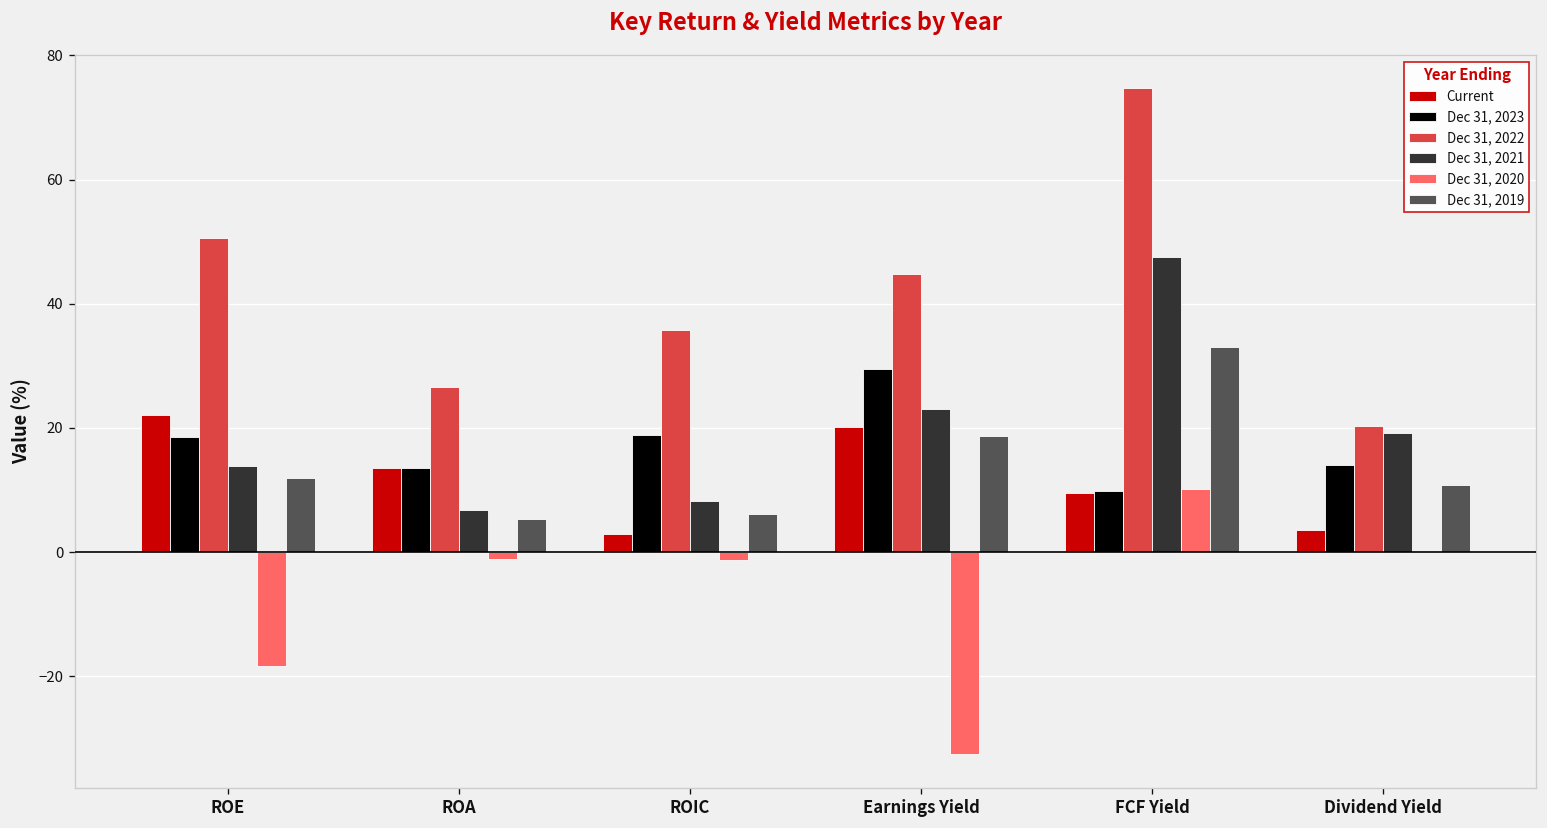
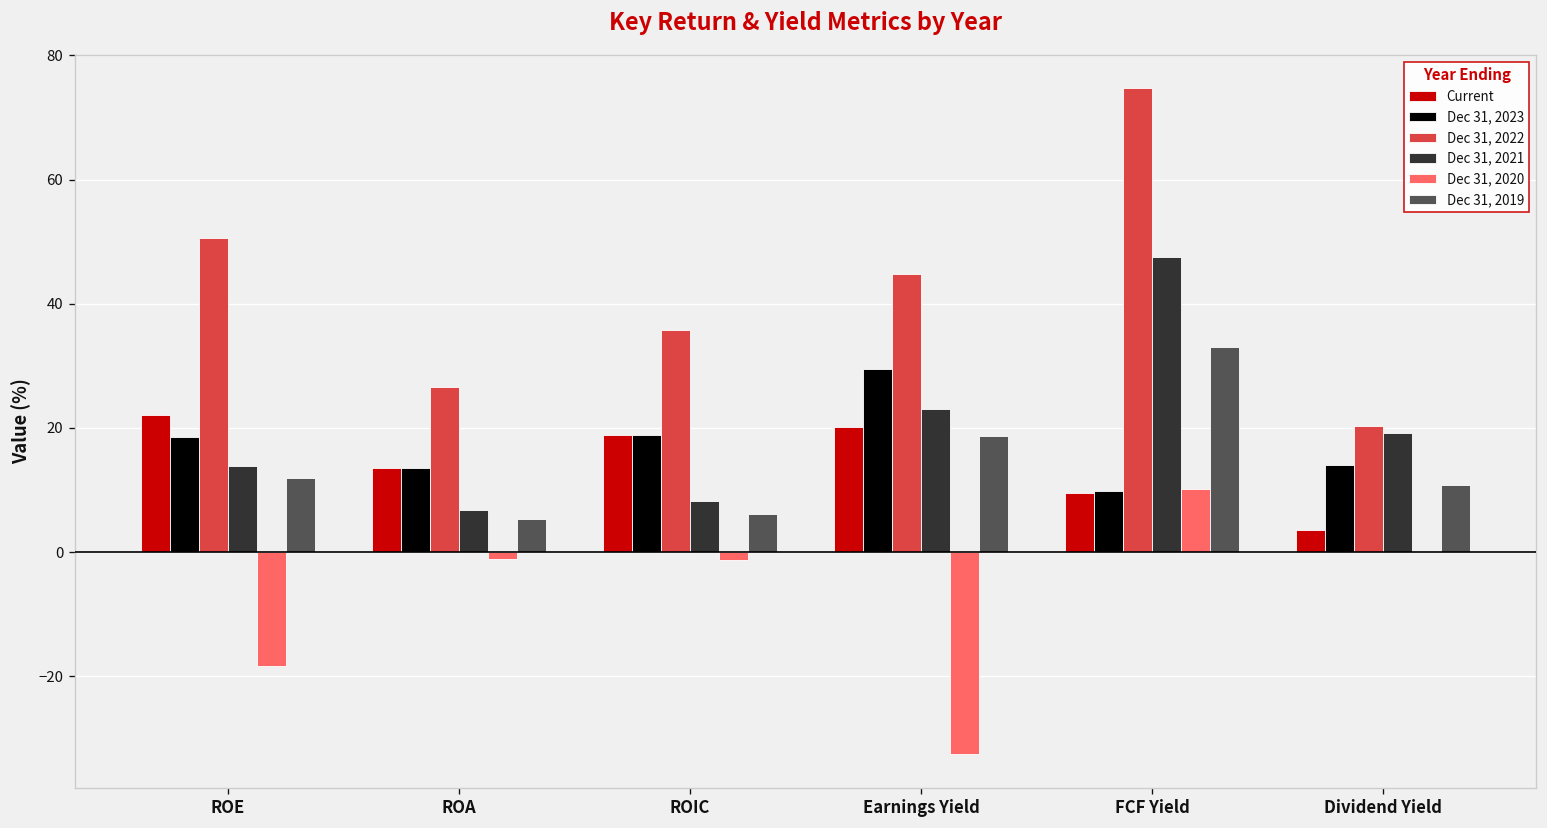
Current, ROIC: 3 -> 19
